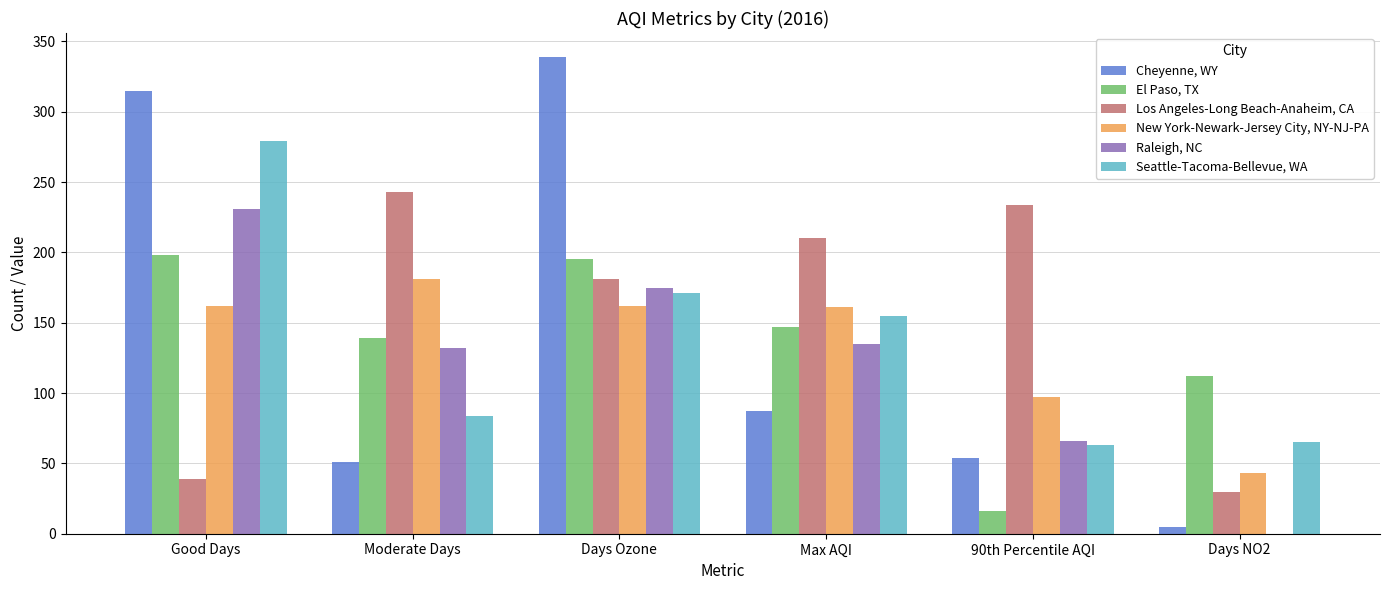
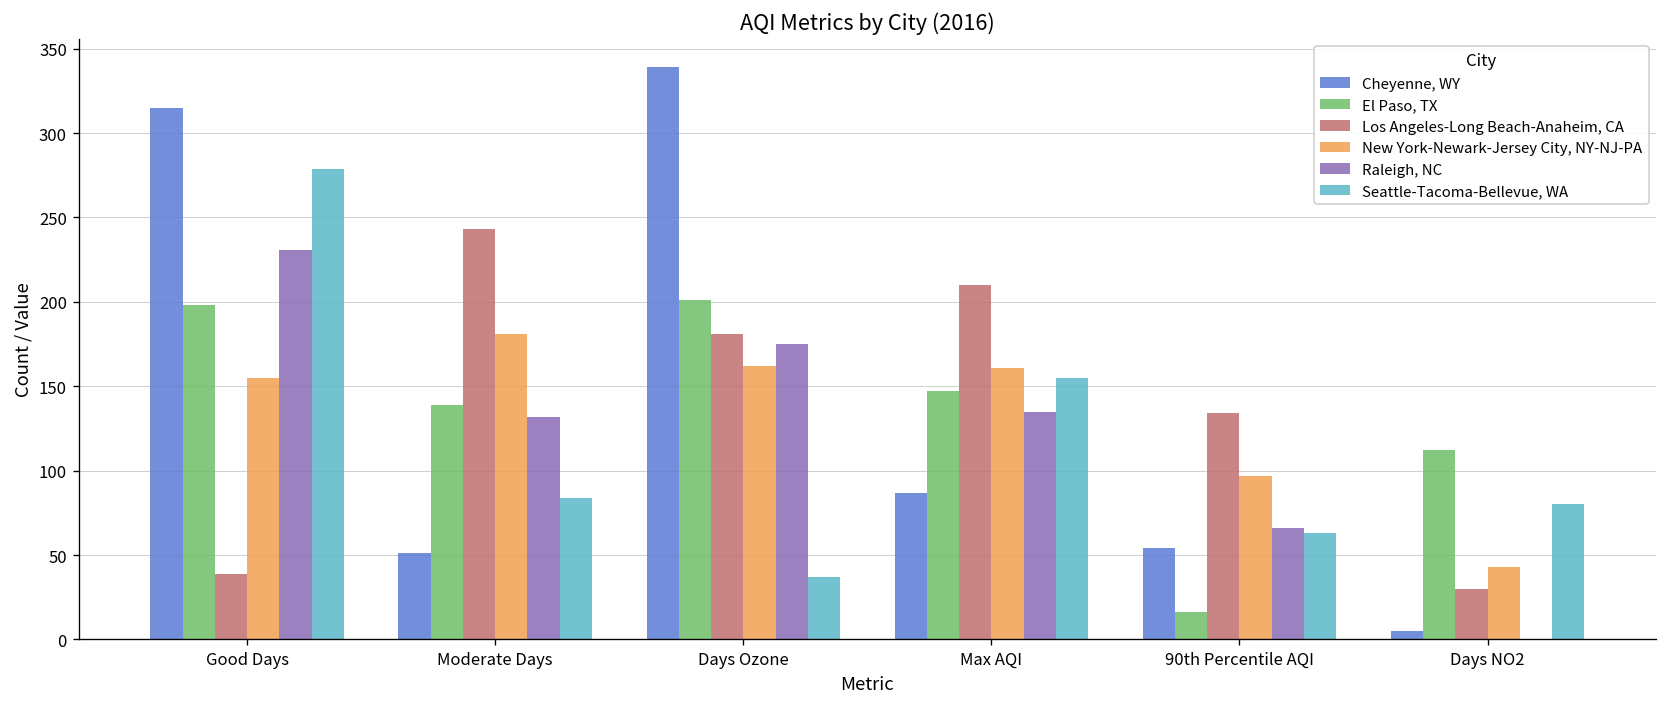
New York-Newark-Jersey City, NY-NJ-PA, Good Days: 162 -> 155
El Paso, TX, Days Ozone: 195 -> 201
Seattle-Tacoma-Bellevue, WA, Days Ozone: 171 -> 37
Los Angeles-Long Beach-Anaheim, CA, 90th Percentile AQI: 234 -> 134
Seattle-Tacoma-Bellevue, WA, Days NO2: 65 -> 80
